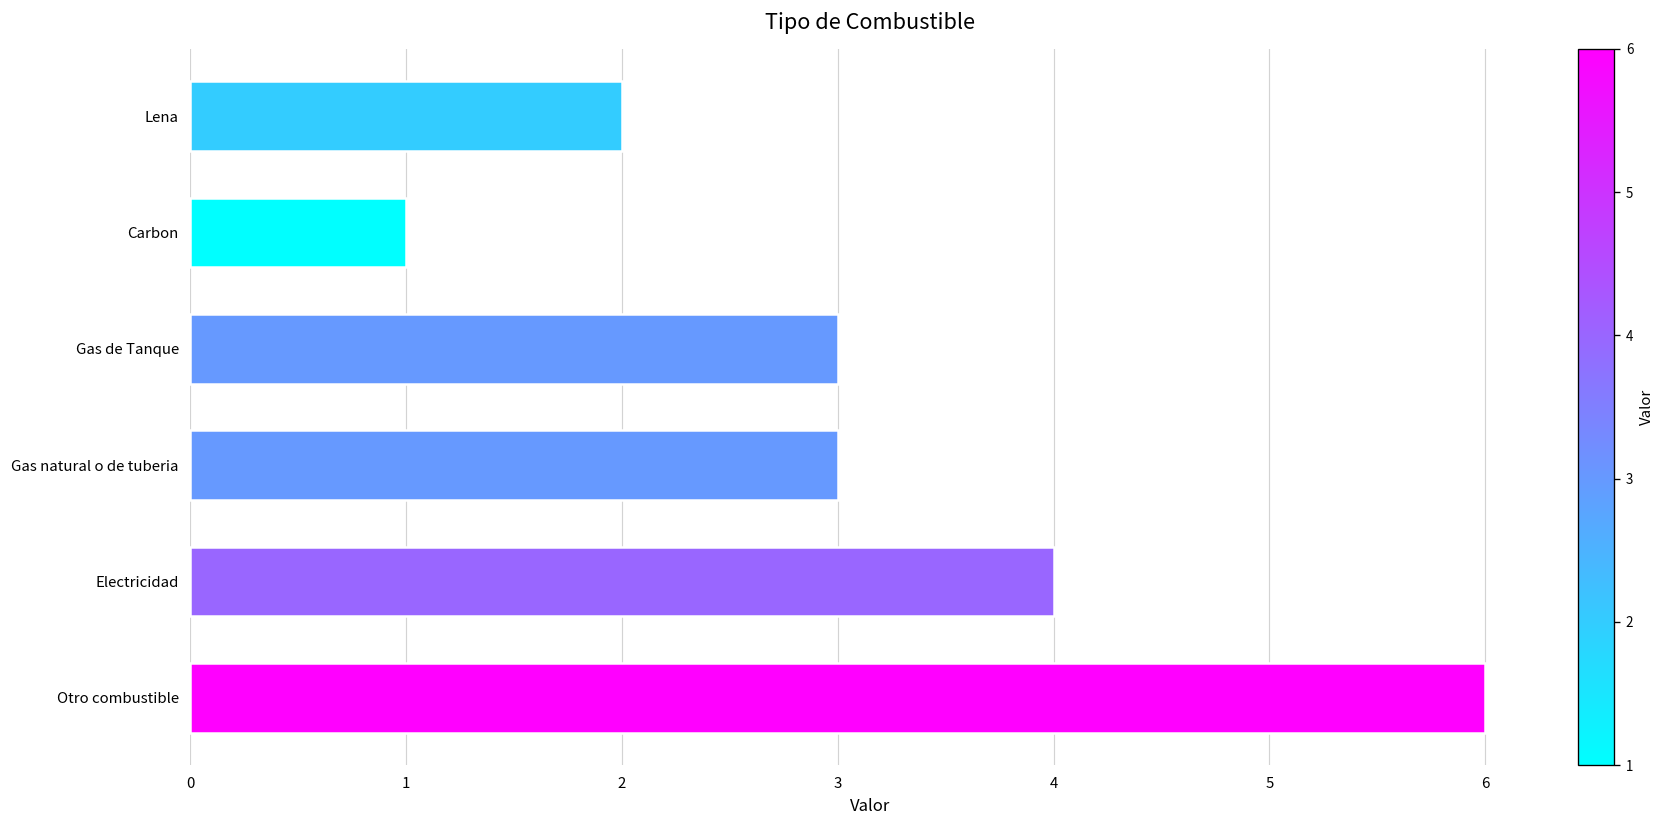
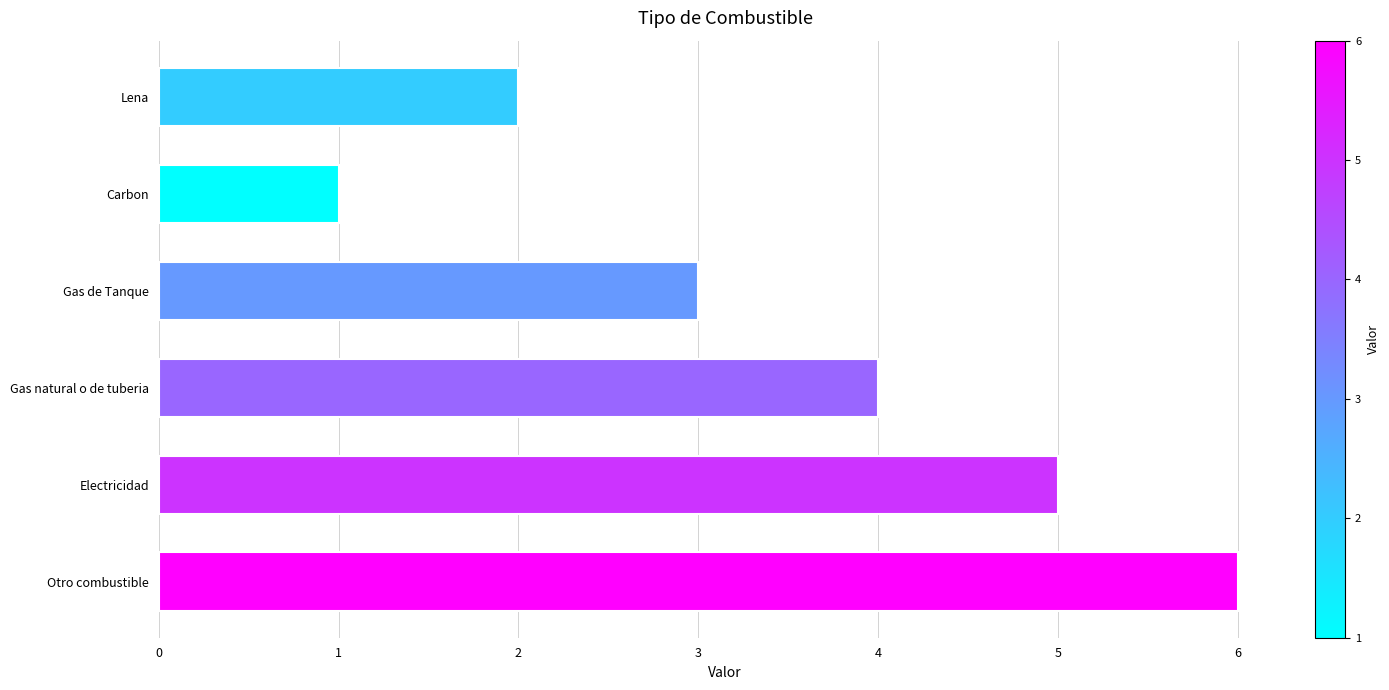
Gas natural o de tuberia: 3 -> 4
Electricidad: 4 -> 5
